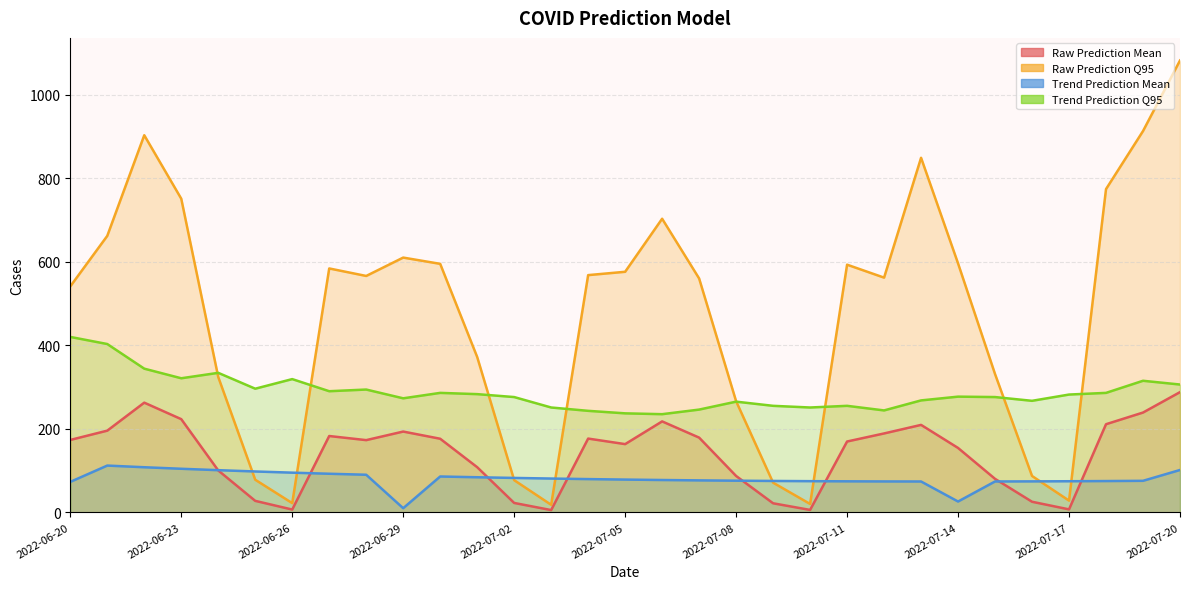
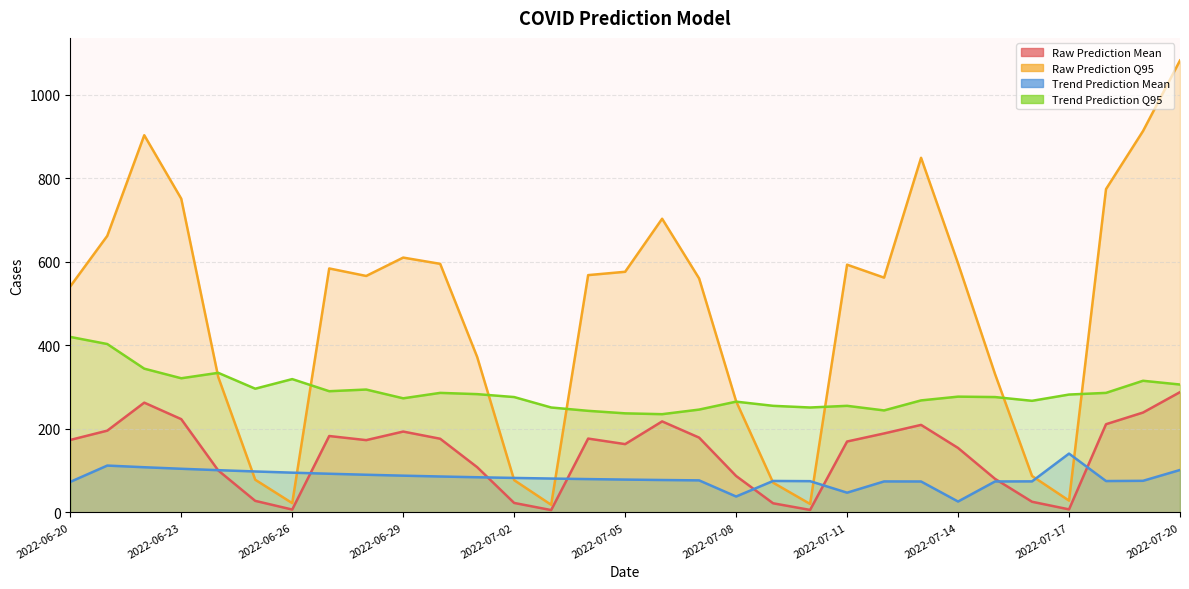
Trend Prediction Mean, 2022-06-29: 10 -> 90
Trend Prediction Mean, 2022-07-08: 80 -> 40
Trend Prediction Mean, 2022-07-11: 70 -> 50
Trend Prediction Mean, 2022-07-17: 70 -> 140
